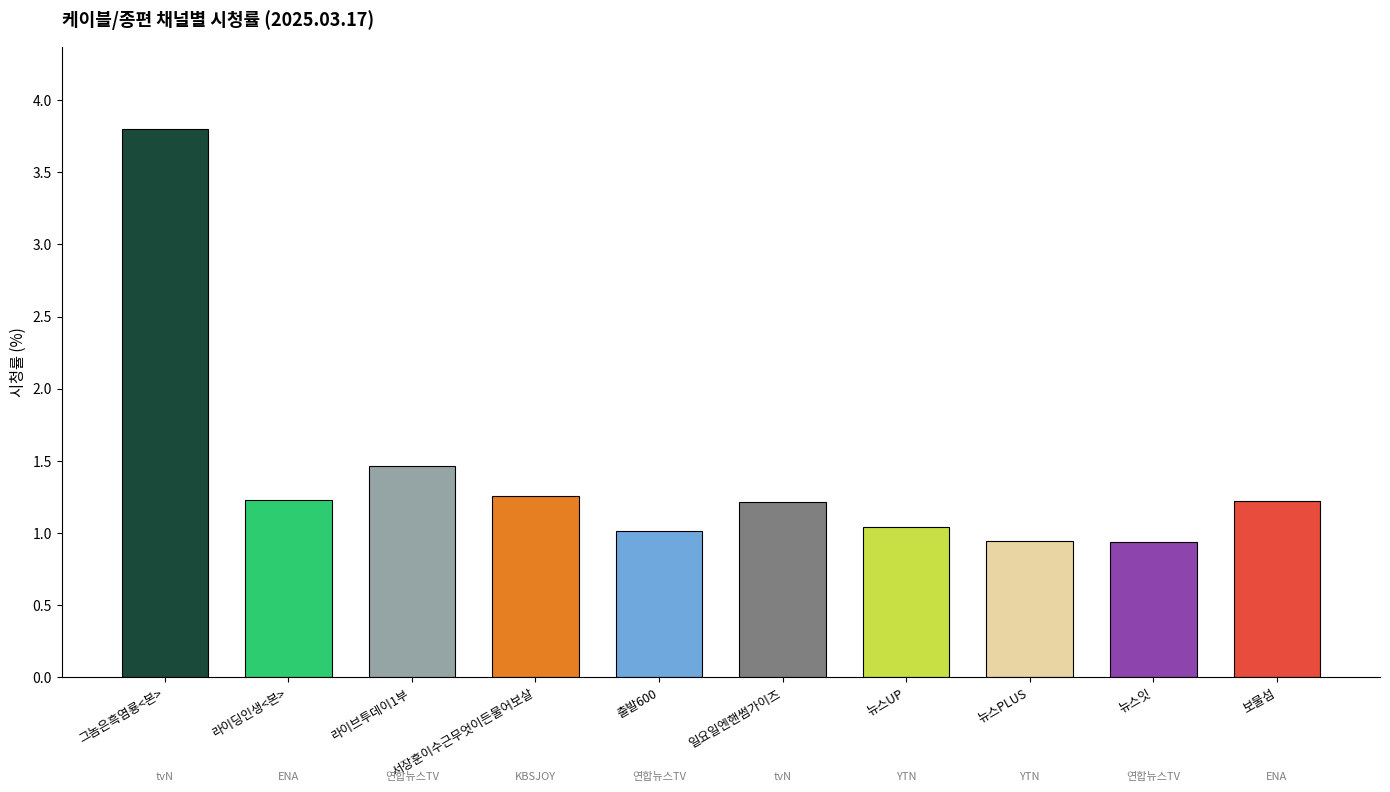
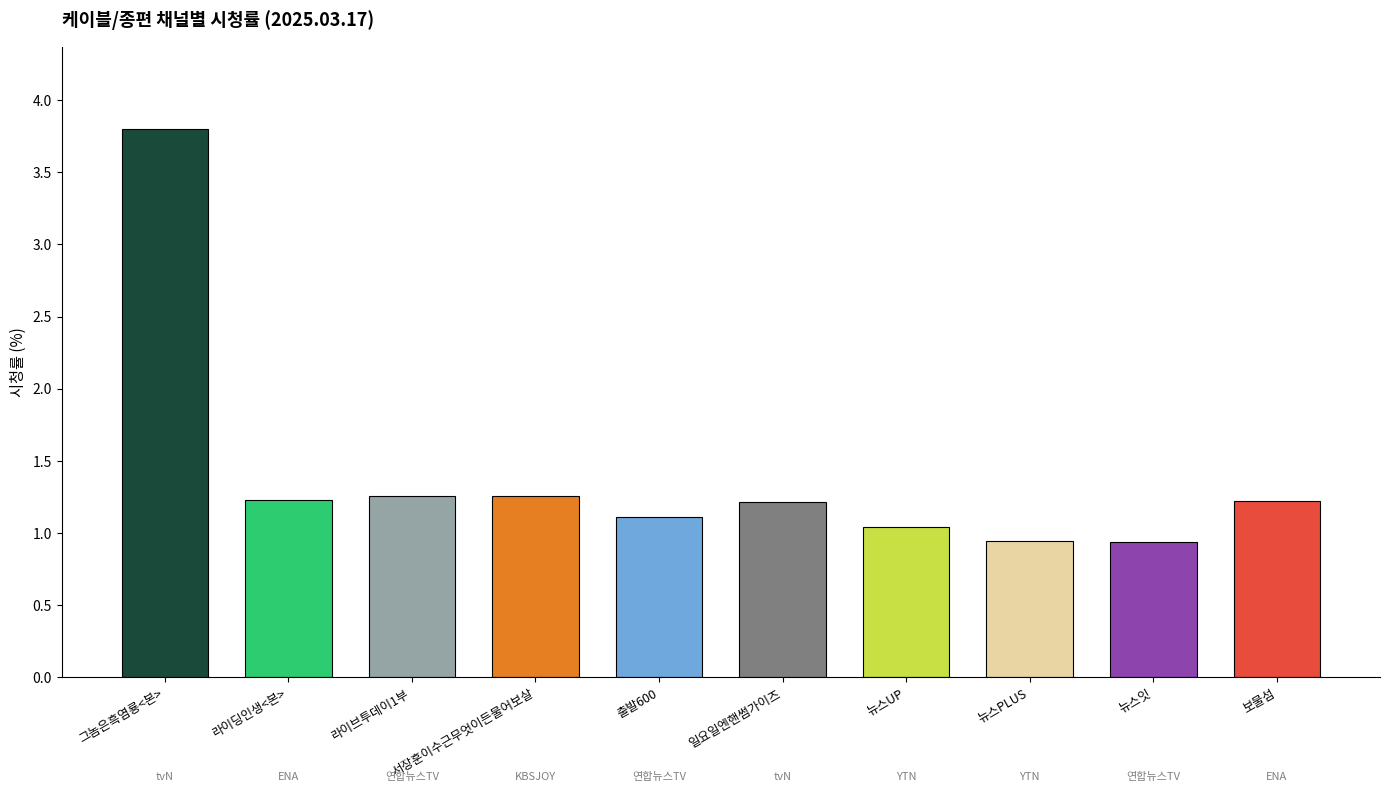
라이브투데이1부: 1.47 -> 1.26
출발600: 1.01 -> 1.11
